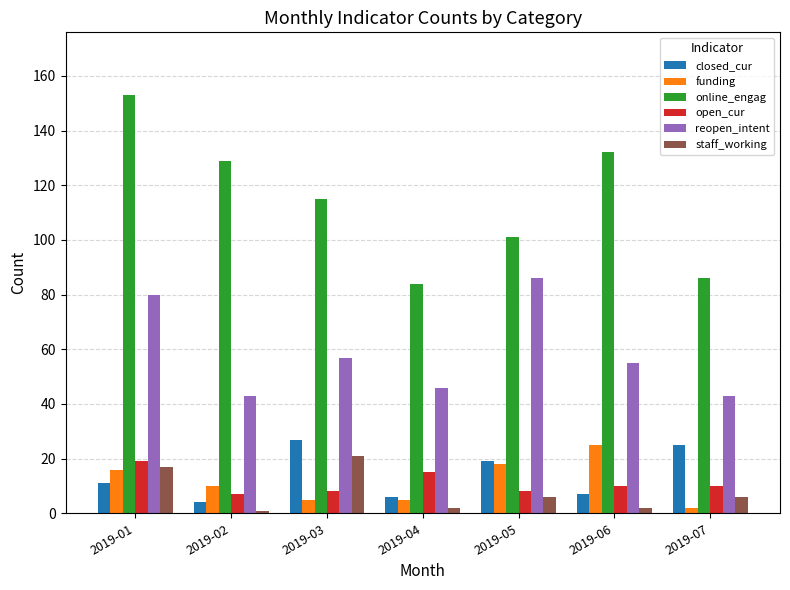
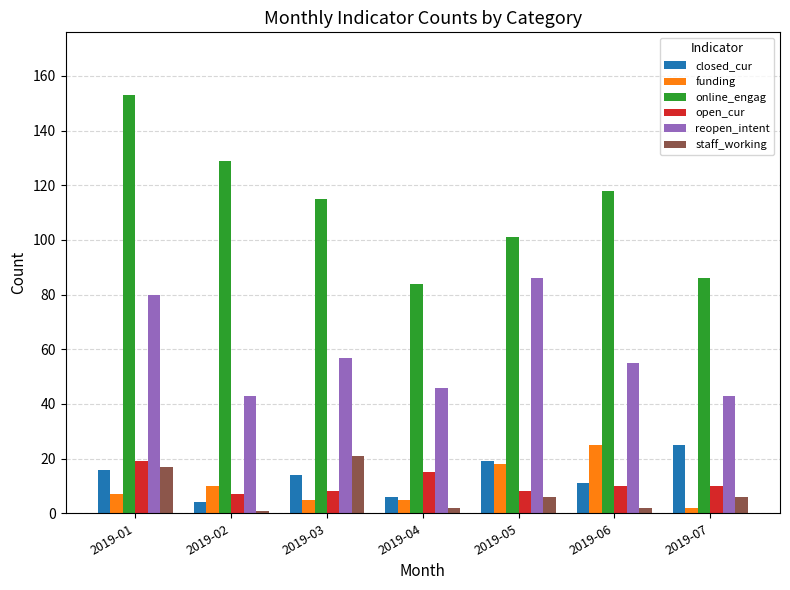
closed_cur, 2019-01: 11 -> 16
funding, 2019-01: 16 -> 7
closed_cur, 2019-03: 27 -> 14
closed_cur, 2019-06: 7 -> 11
online_engag, 2019-06: 132 -> 118
